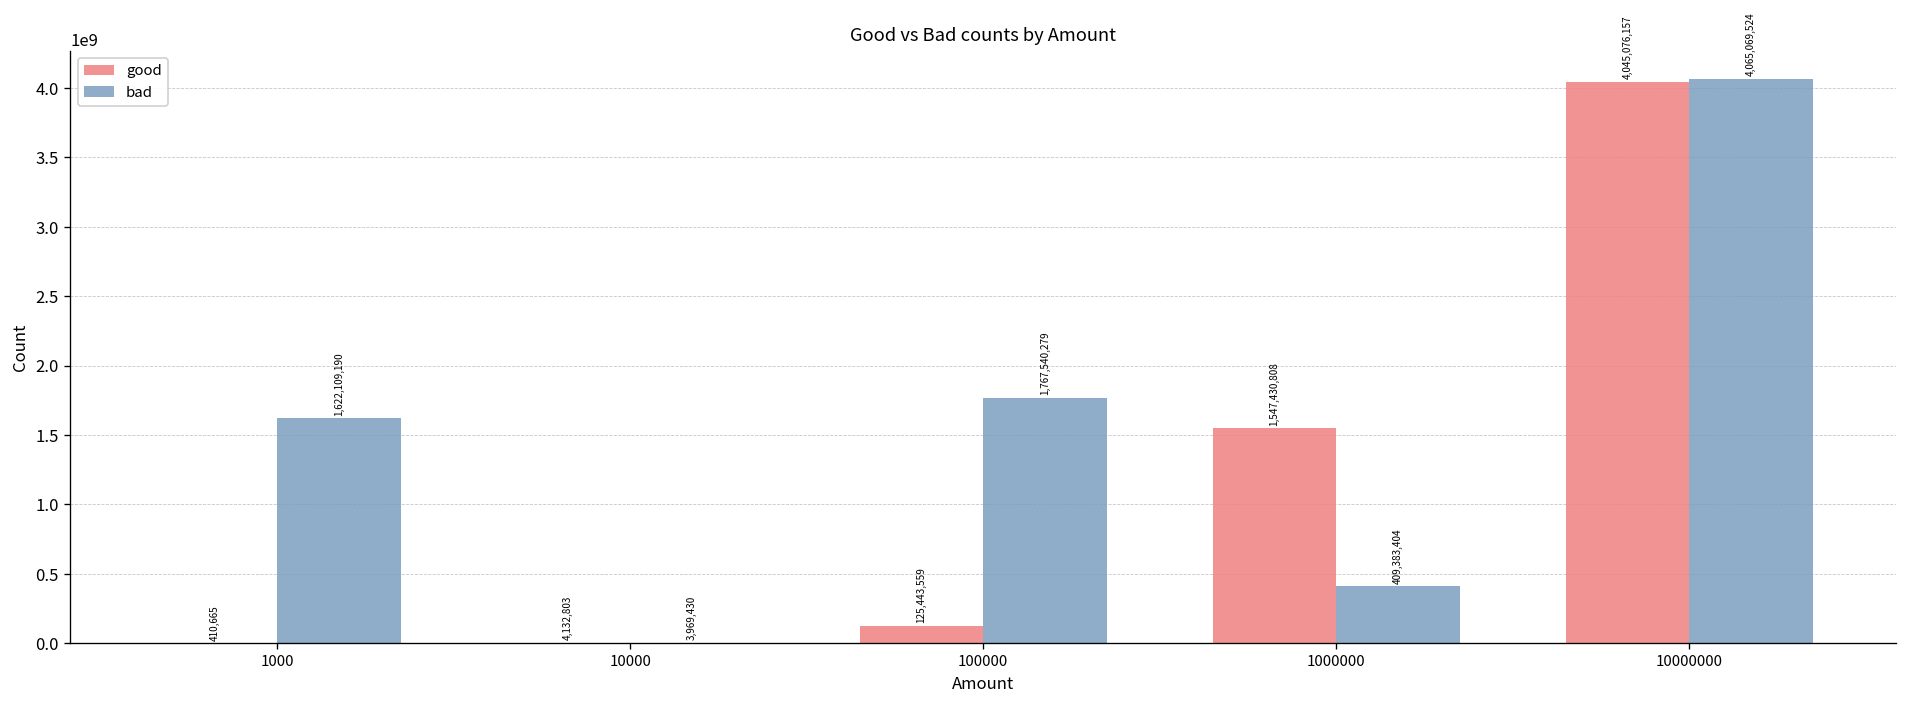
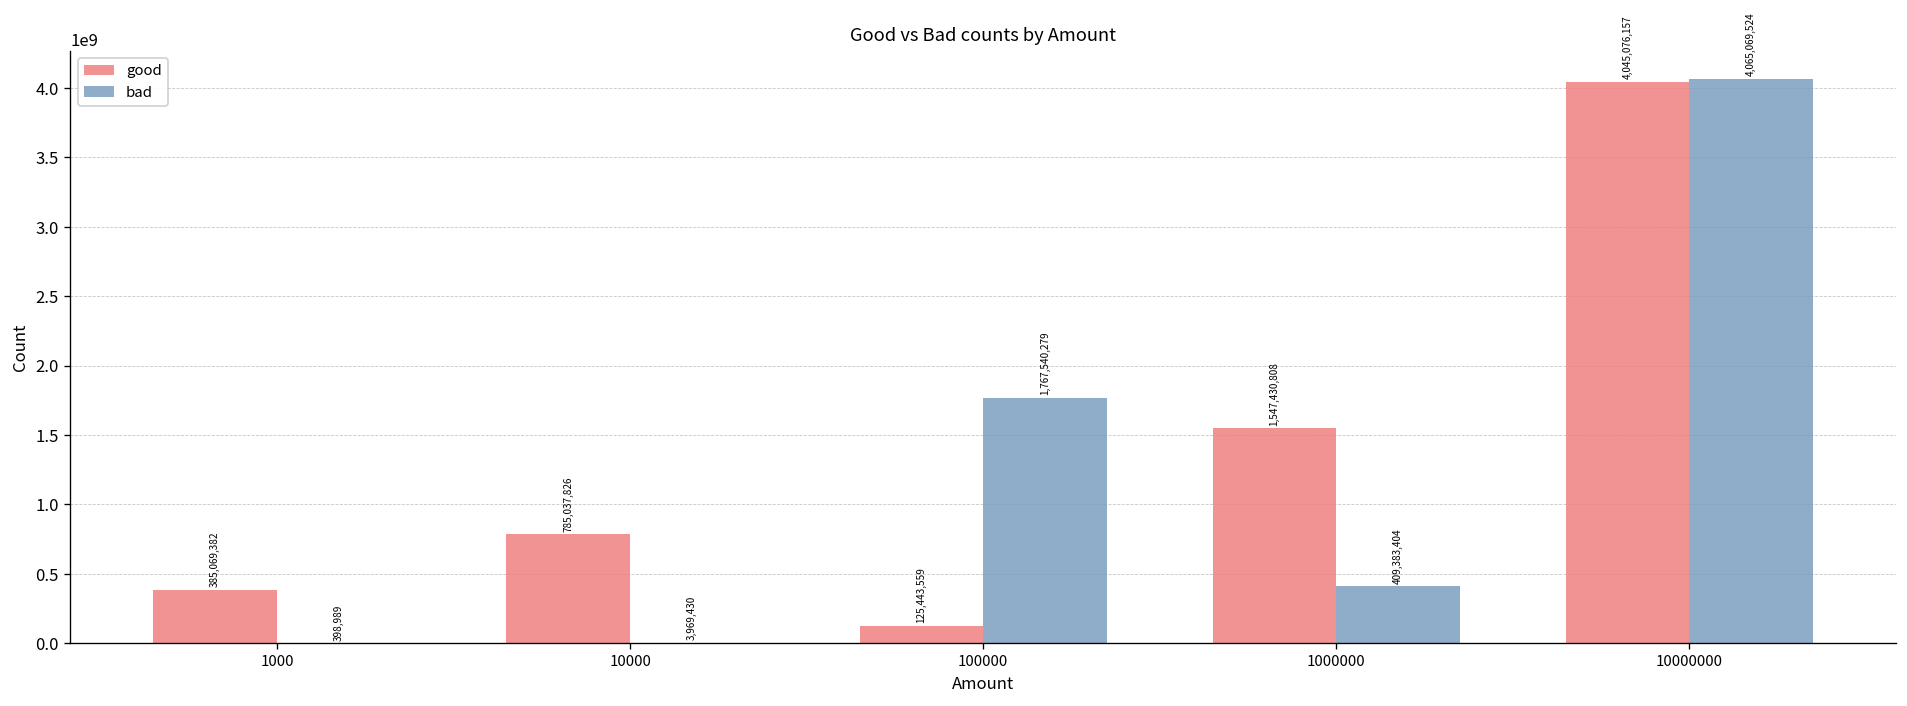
good, 1000: 410,665 -> 385,069,382
bad, 1000: 1,622,109,190 -> 398,989
good, 10000: 4,132,803 -> 785,037,826
